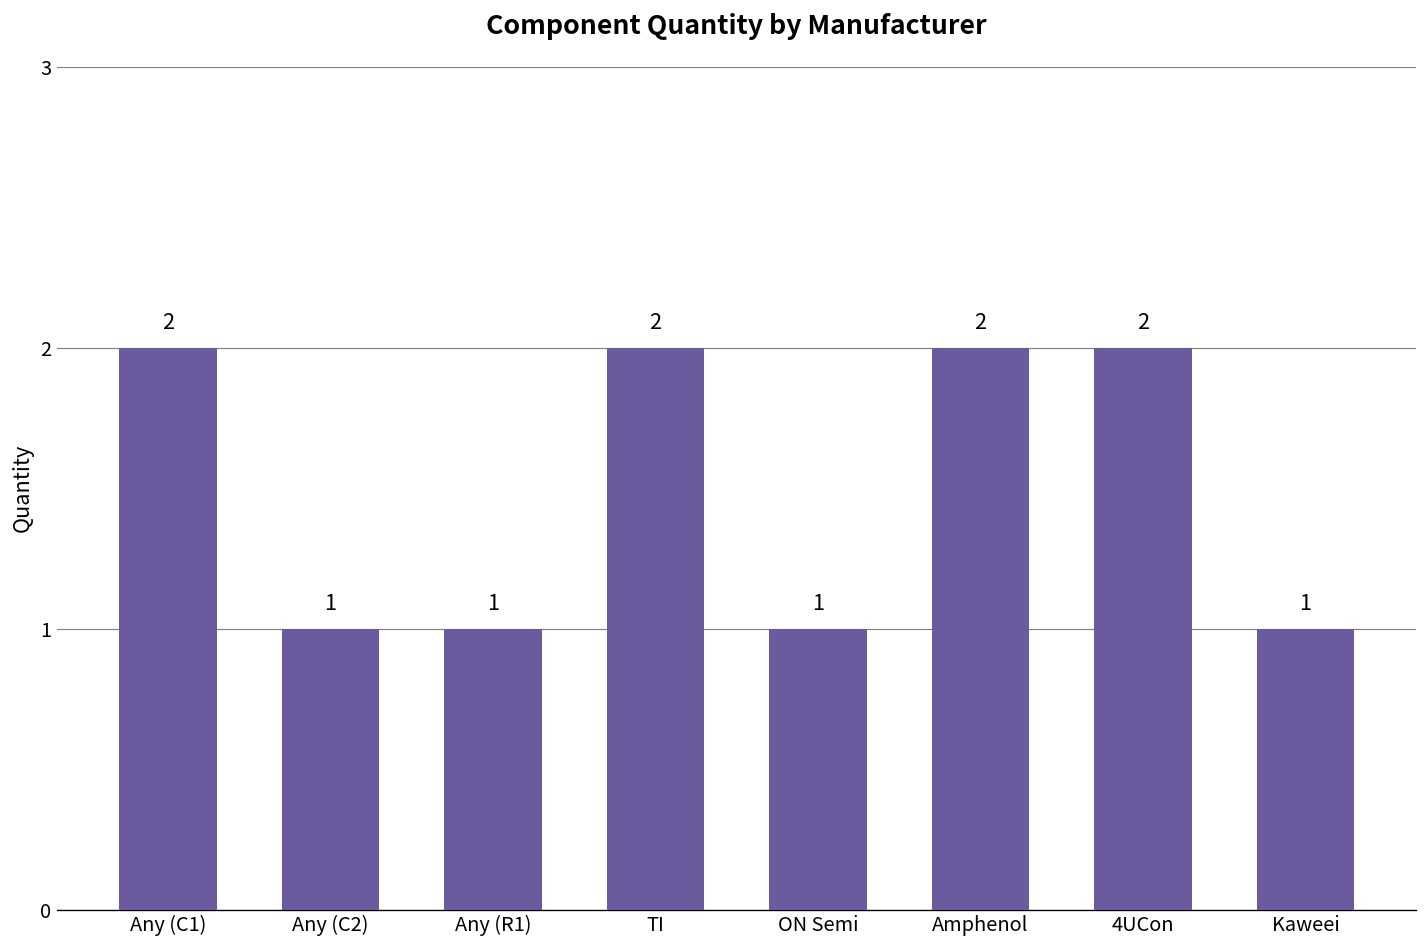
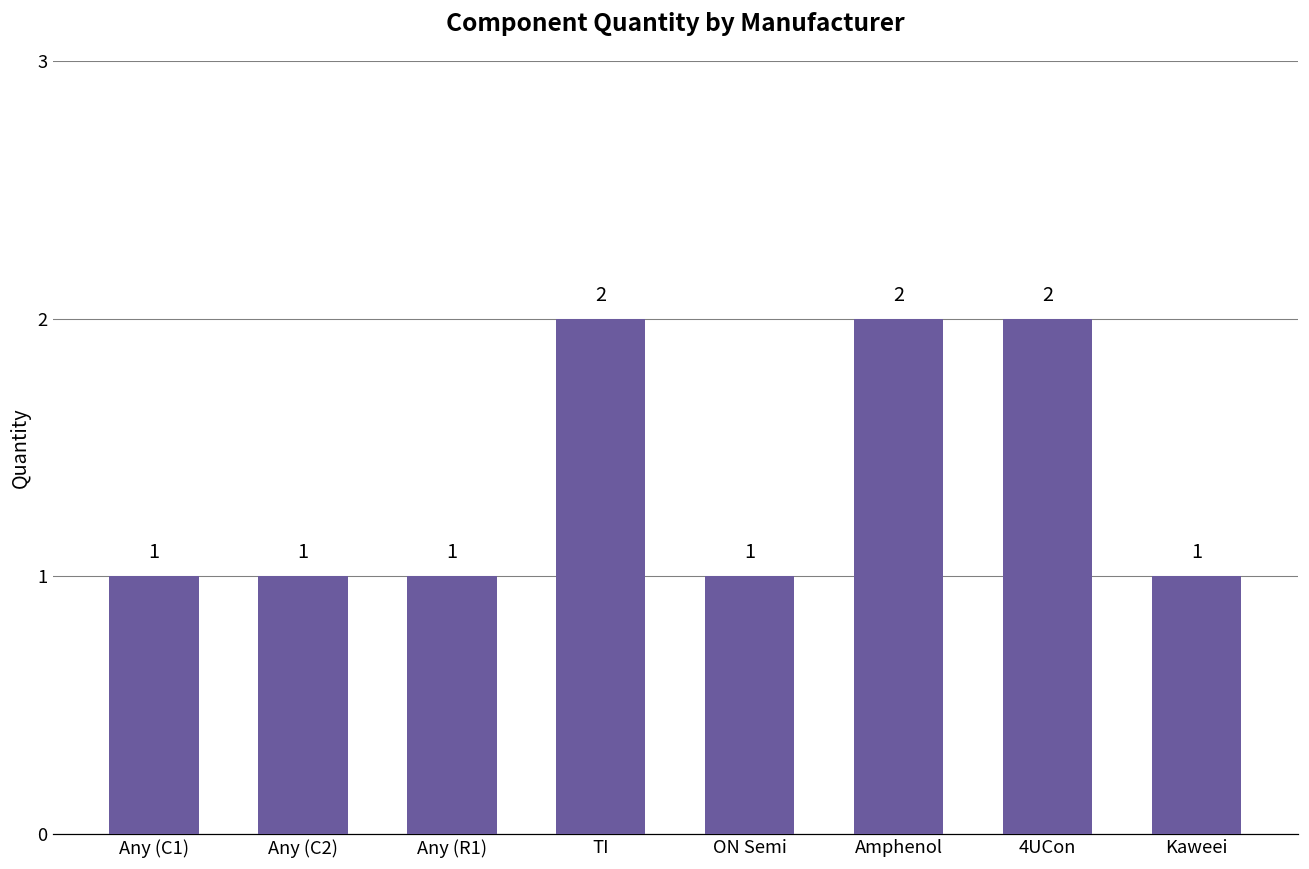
Any (C1): 2 -> 1
